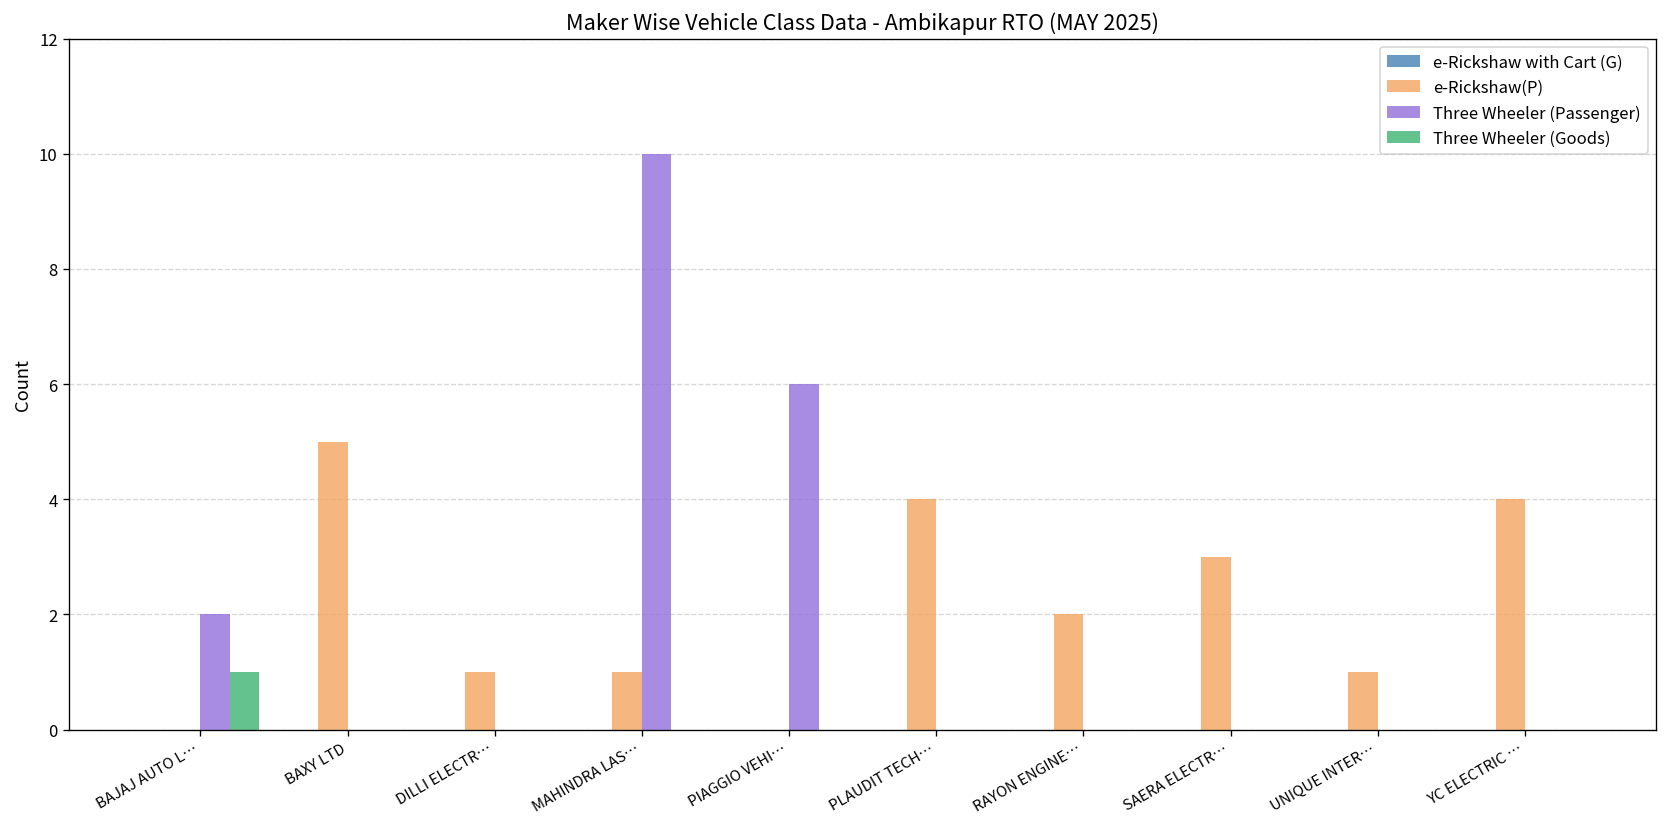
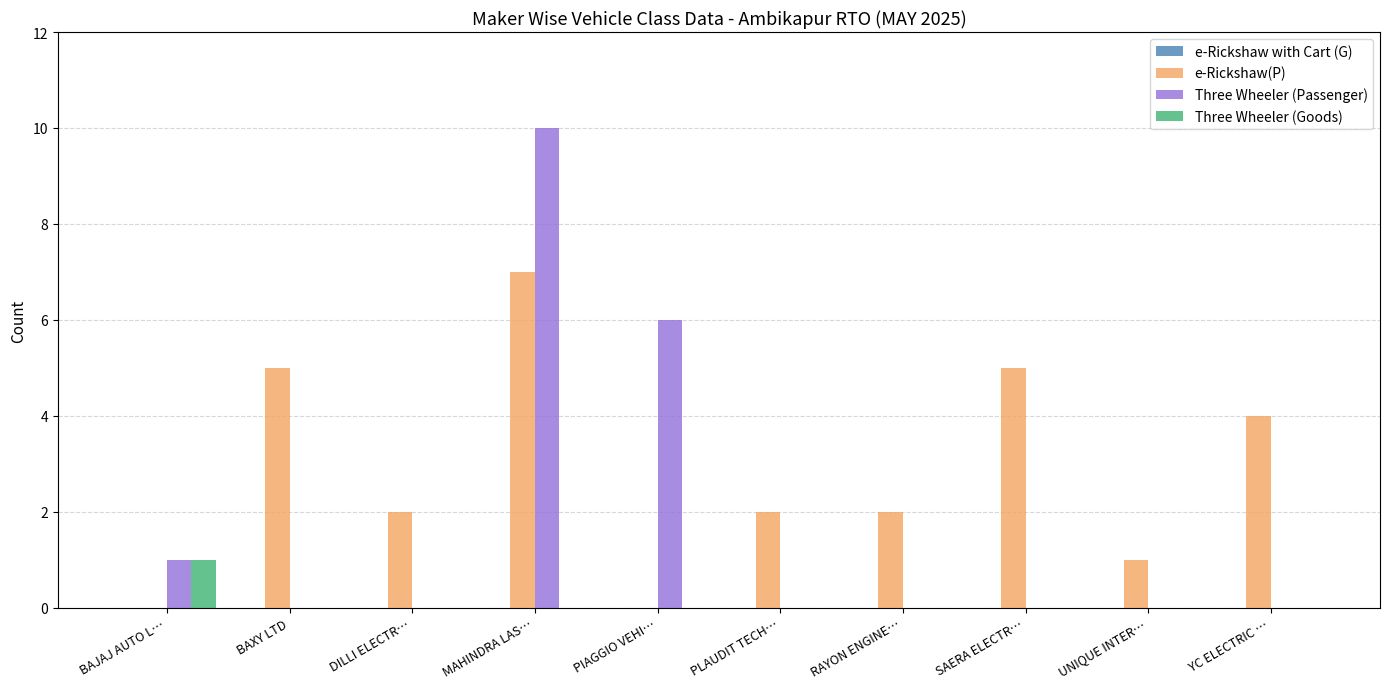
Three Wheeler (Passenger), BAJAJ AUTO L…: 2 -> 1
e-Rickshaw(P), DILLI ELECTR…: 1 -> 2
e-Rickshaw(P), MAHINDRA LAS…: 1 -> 7
e-Rickshaw(P), PLAUDIT TECH…: 4 -> 2
e-Rickshaw(P), SAERA ELECTR…: 3 -> 5
